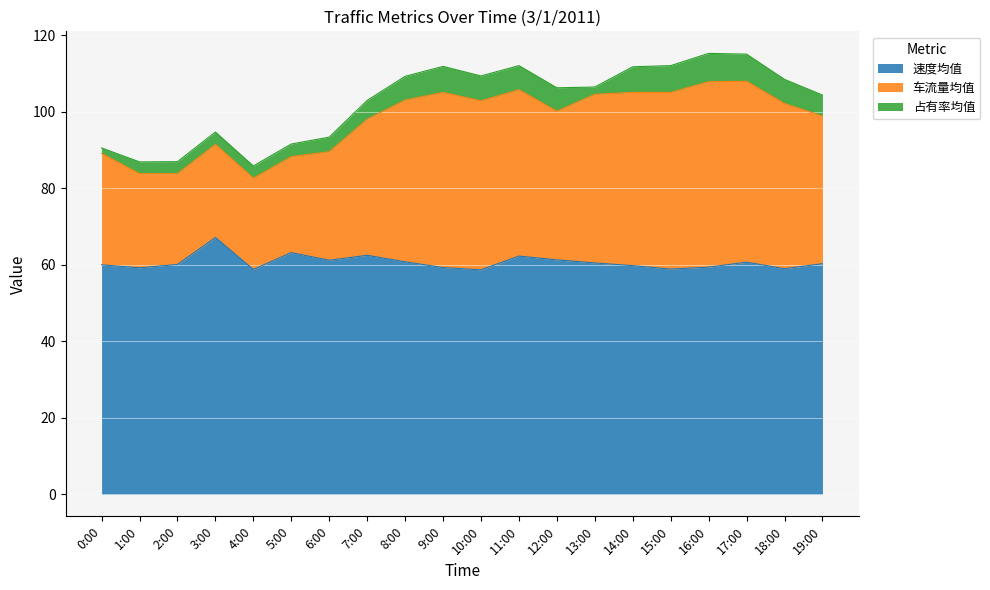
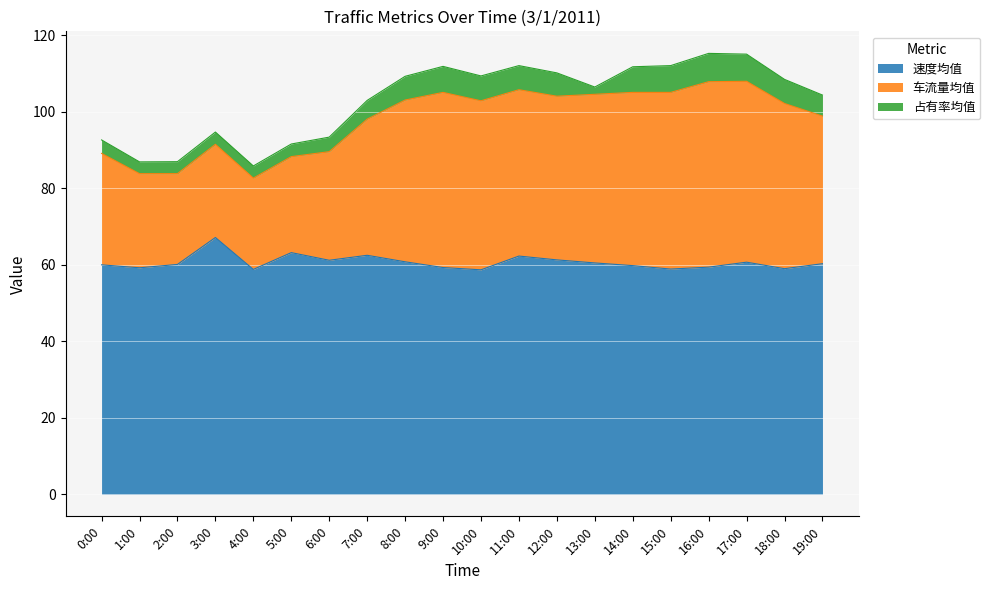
占有率均值, 0:00: 1 -> 4
车流量均值, 12:00: 39 -> 43
